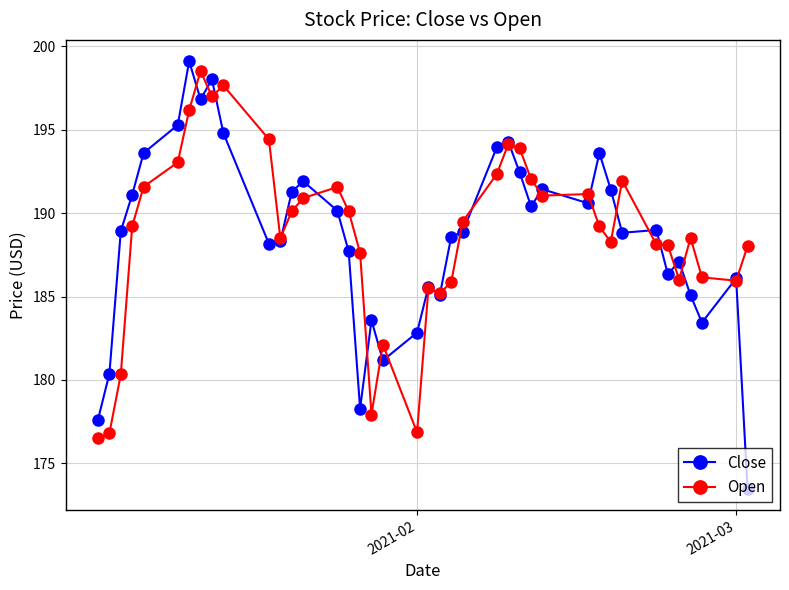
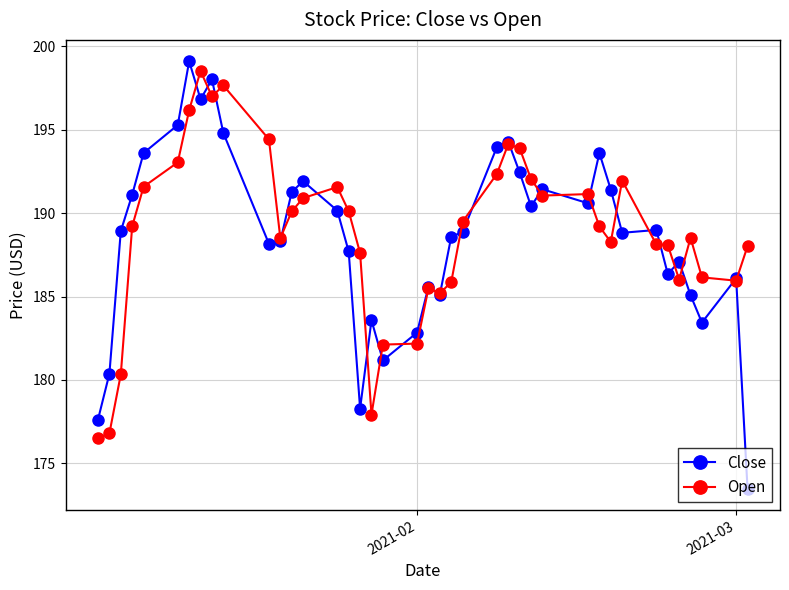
Open, 2021-02: 176.9 -> 182.2
